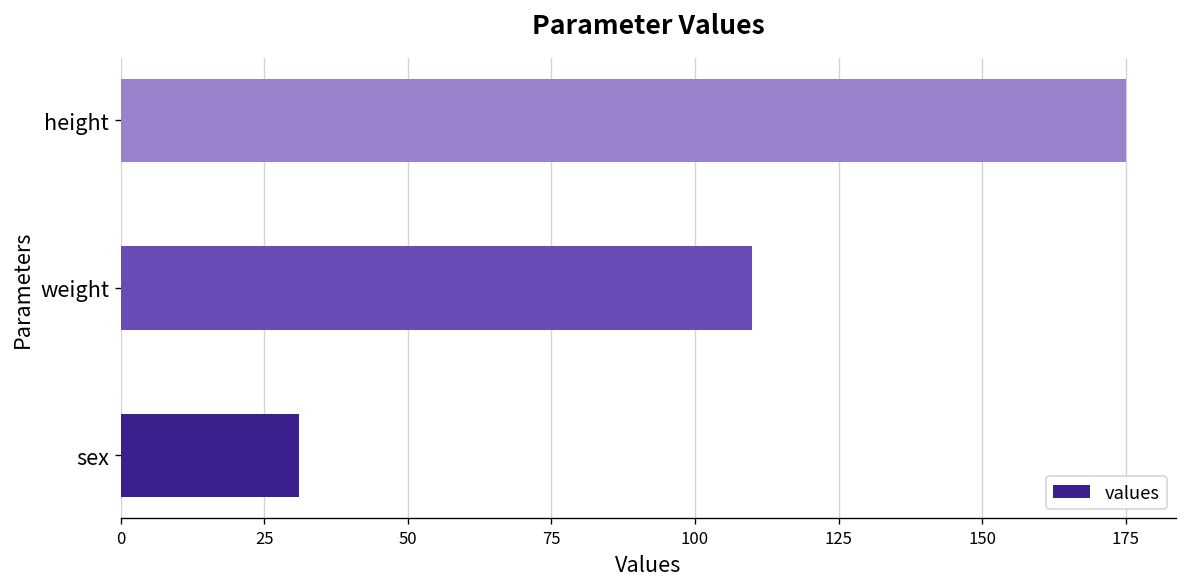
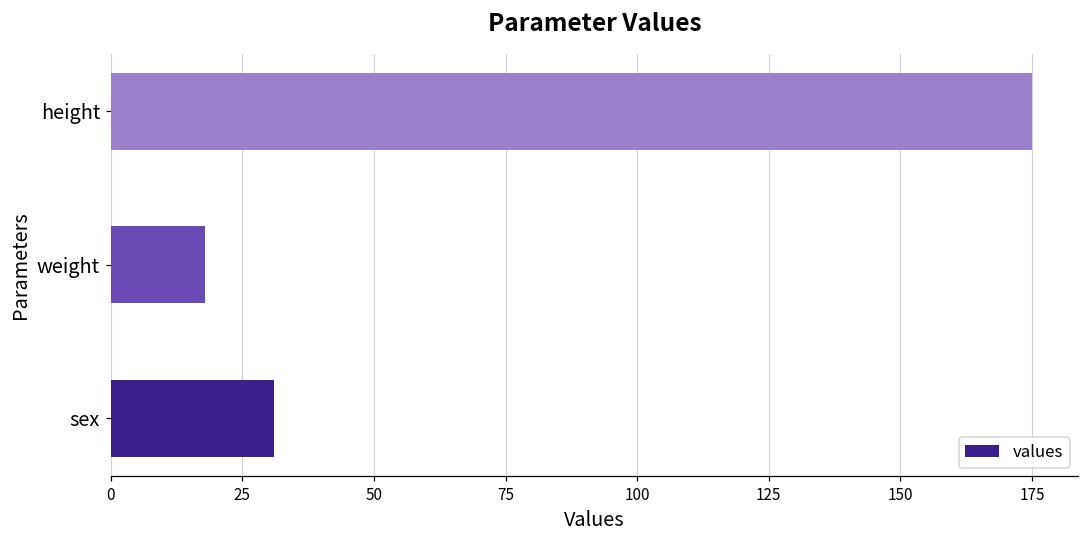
weight: 110 -> 18
